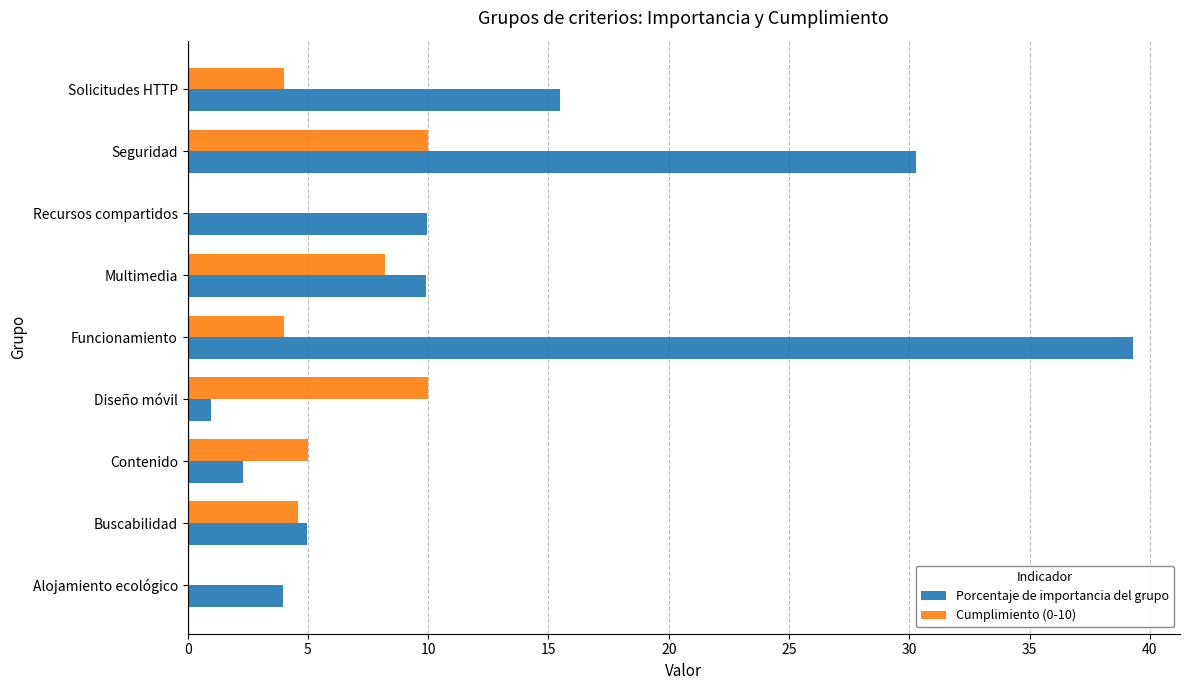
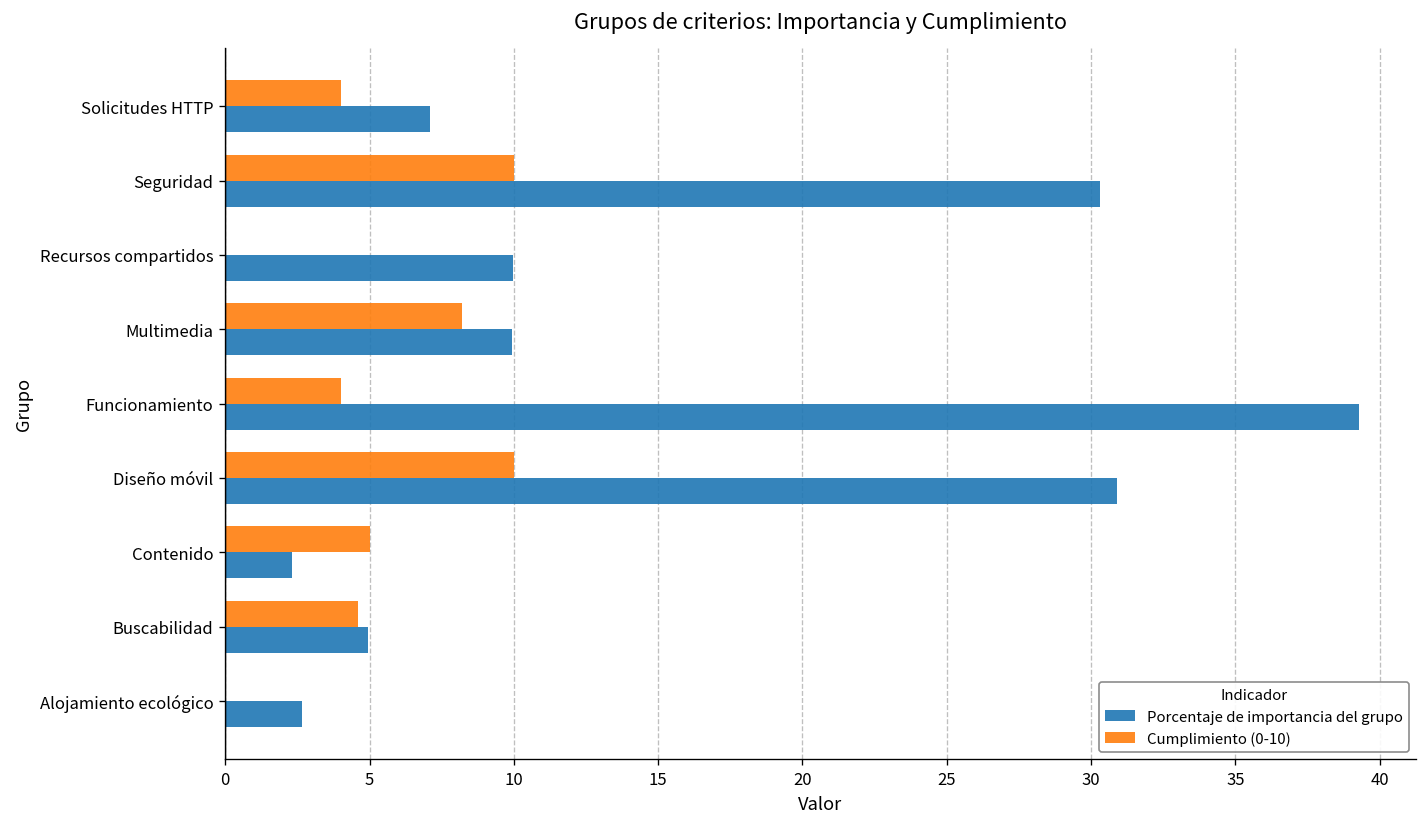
Porcentaje de importancia del grupo, Solicitudes HTTP: 15.5 -> 7.1
Porcentaje de importancia del grupo, Diseño móvil: 1.0 -> 30.9
Porcentaje de importancia del grupo, Alojamiento ecológico: 4.0 -> 2.7
